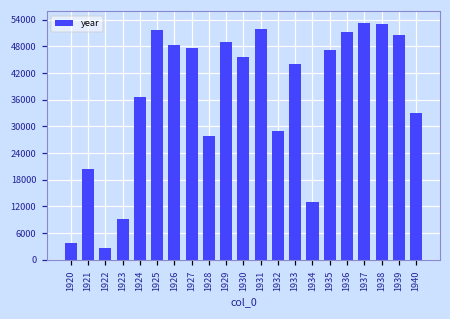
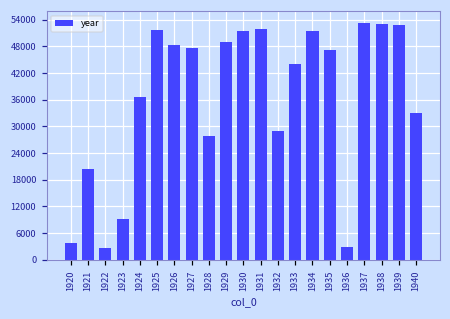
1930: 46000 -> 51000
1934: 13000 -> 52000
1936: 51000 -> 3000
1939: 51000 -> 53000
